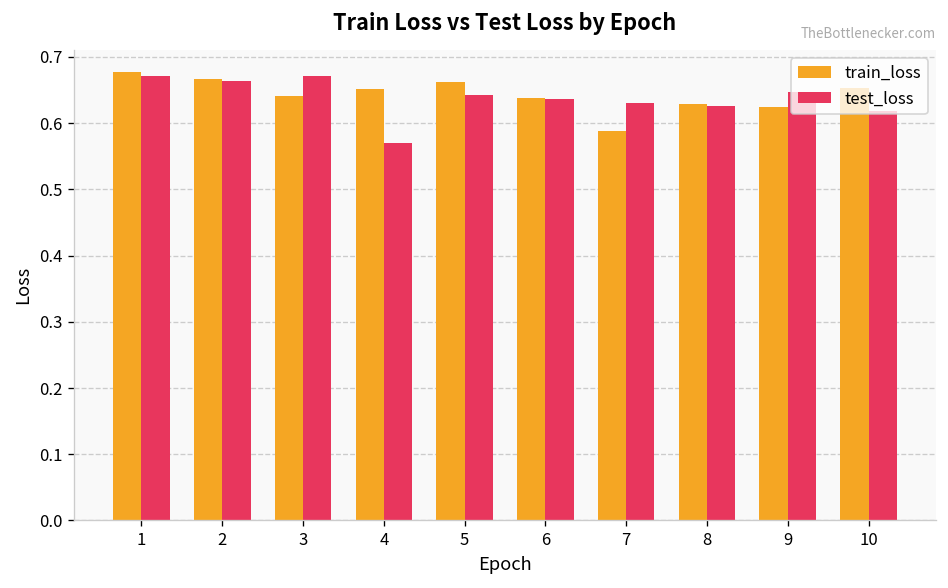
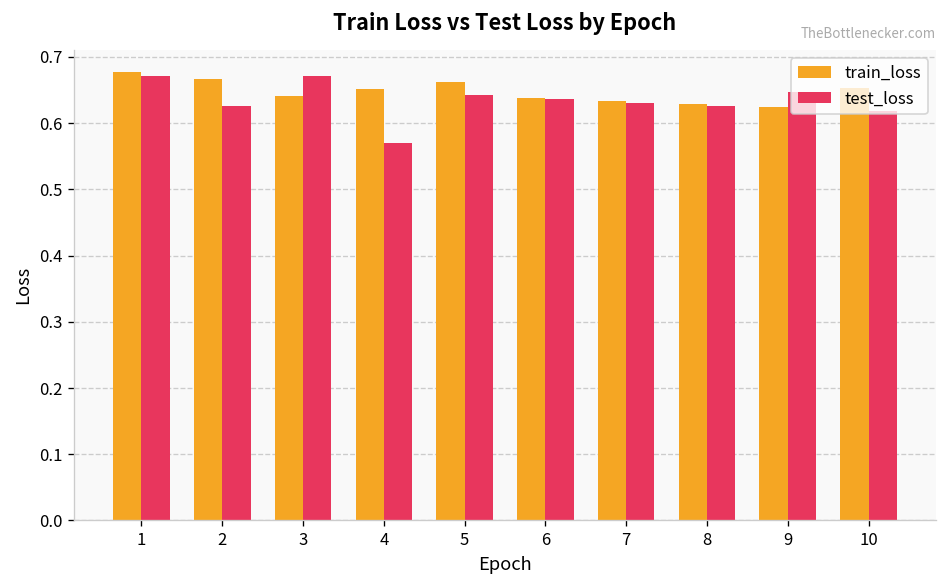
test_loss, 2: 0.66 -> 0.63
train_loss, 7: 0.59 -> 0.63
